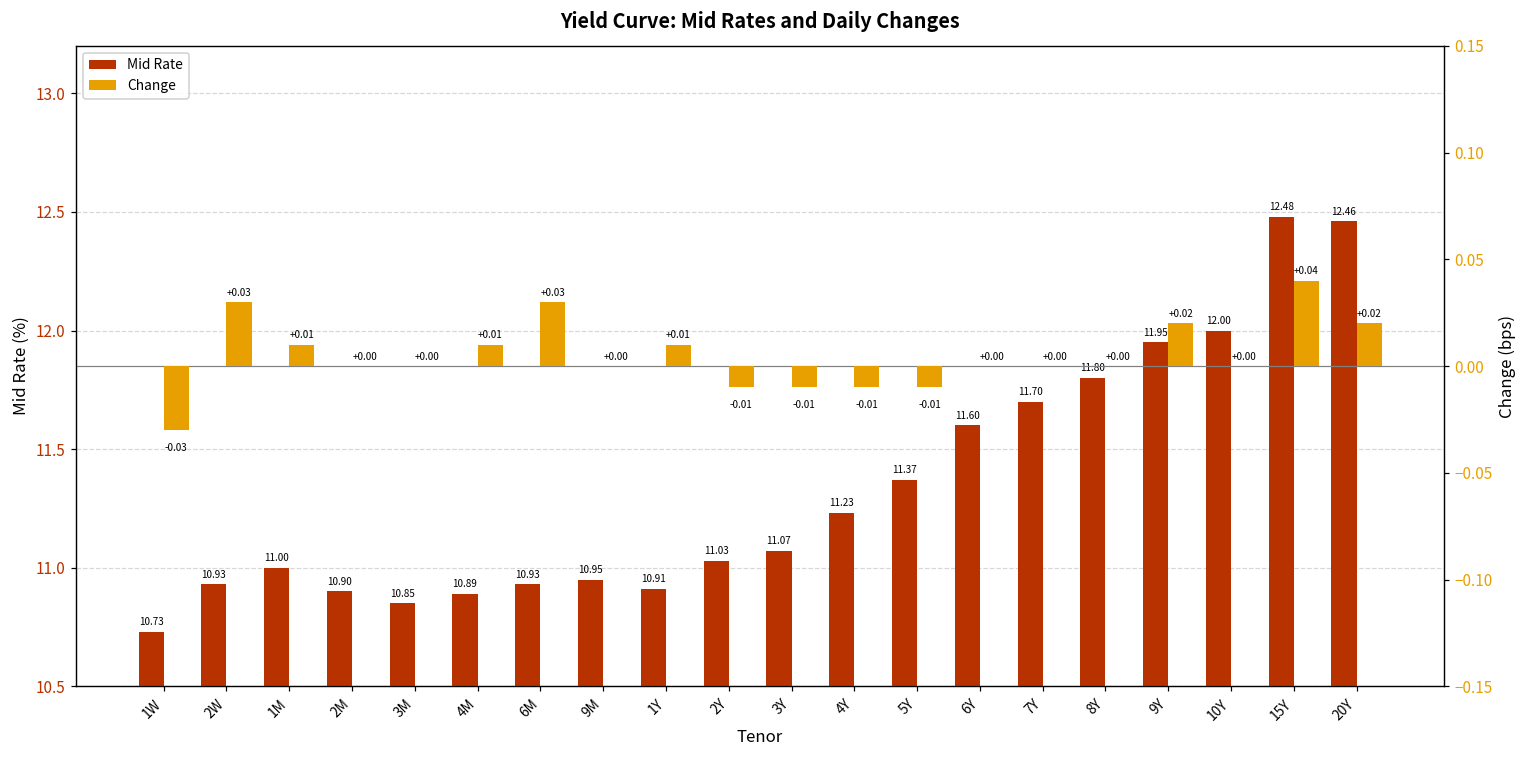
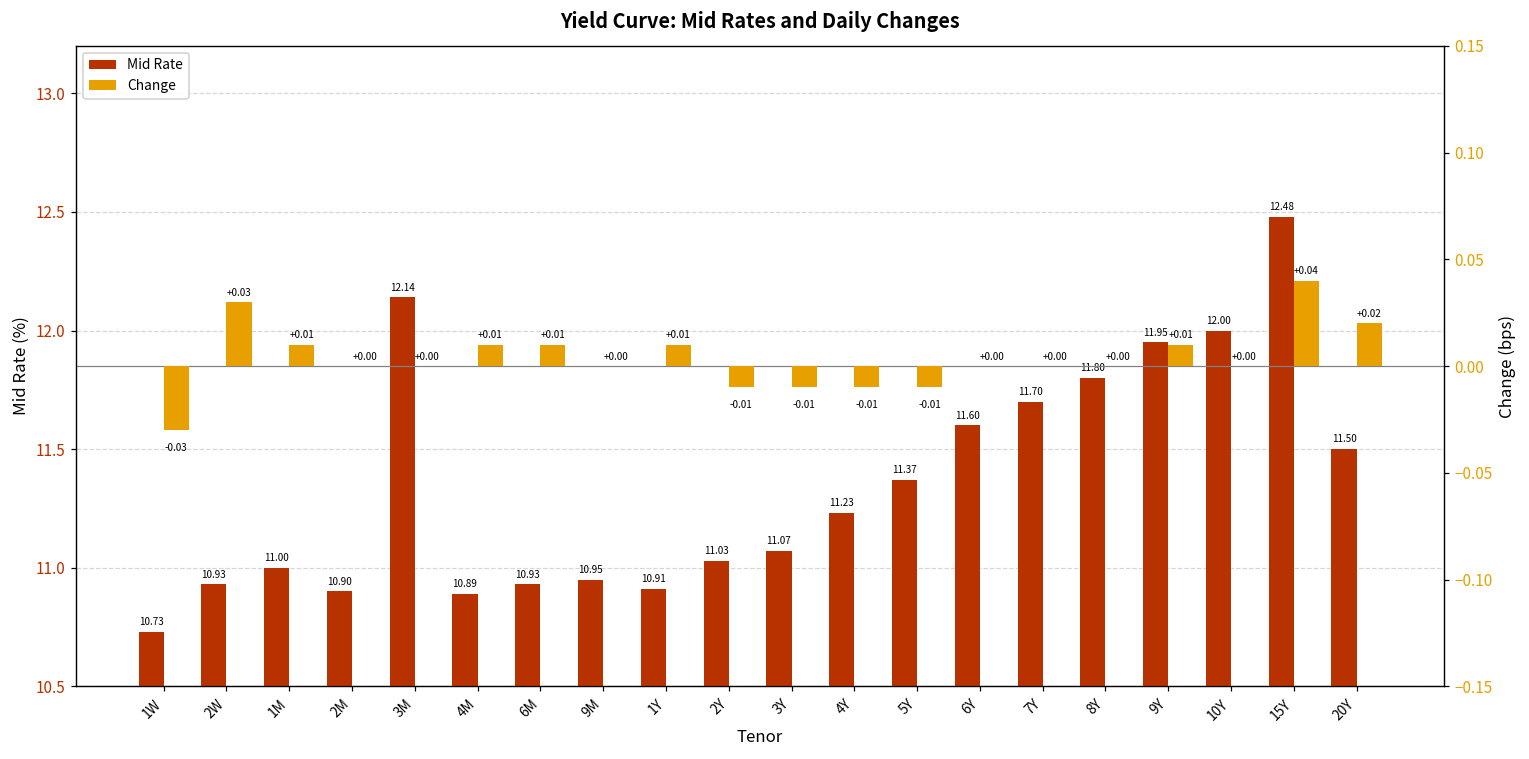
Mid Rate, 3M: 10.85 -> 12.14
Mid Rate, 20Y: 12.46 -> 11.50
Change, 6M: +0.03 -> +0.01
Change, 9Y: +0.02 -> +0.01
